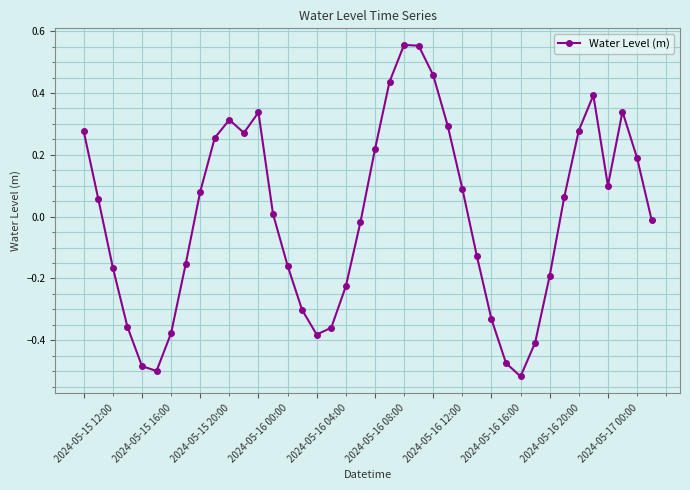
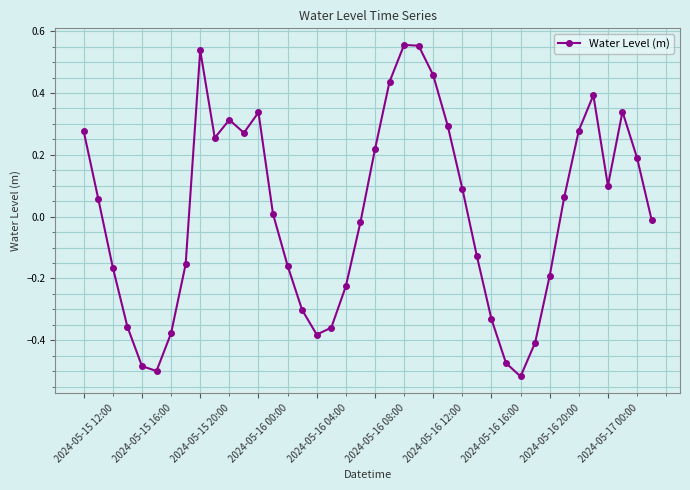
2024-05-15 20:00: 0.08 -> 0.54
